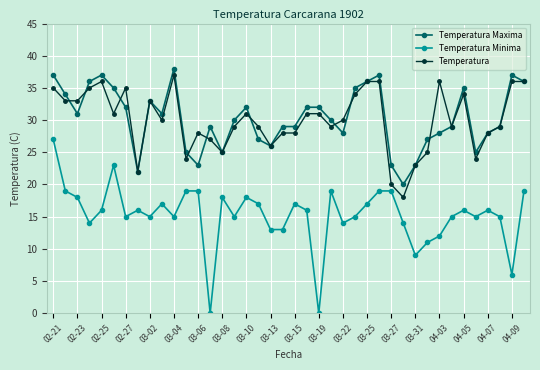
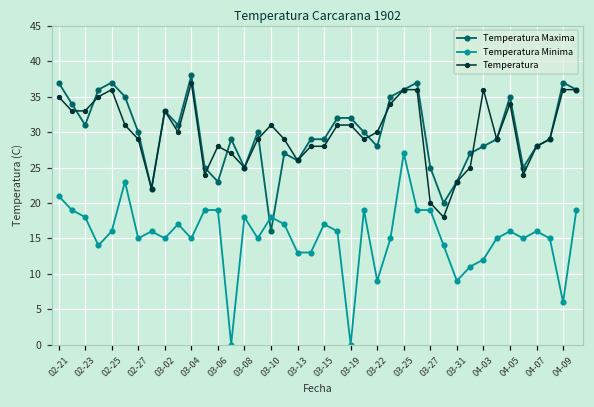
Temperatura Minima, 02-21: 27 -> 21
Temperatura Maxima, 02-27: 32 -> 30
Temperatura, 02-27: 35 -> 29
Temperatura Maxima, 03-10: 32 -> 16
Temperatura Minima, 03-22: 14 -> 9
Temperatura Minima, 03-25: 17 -> 27
Temperatura Maxima, 03-27: 23 -> 25
